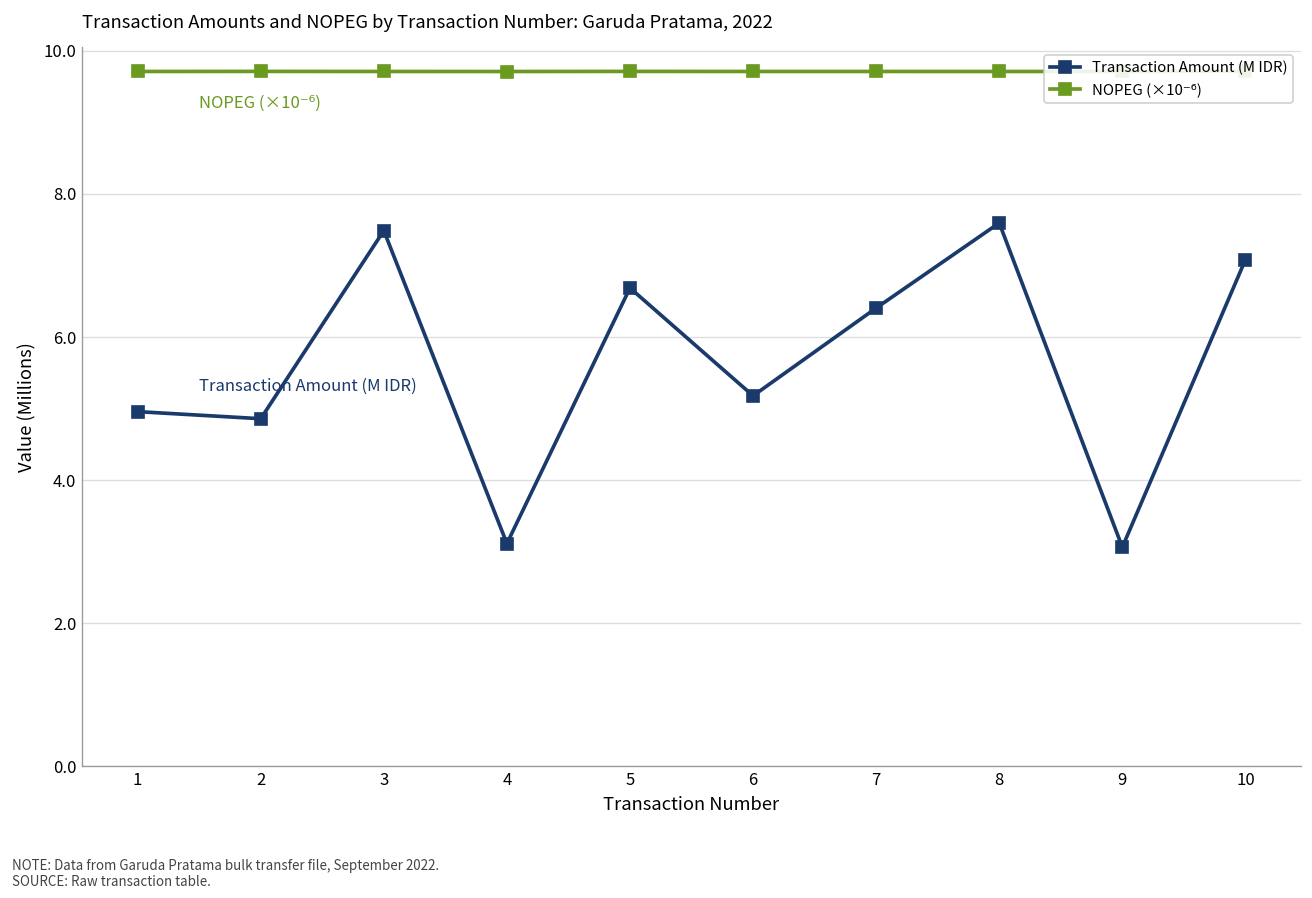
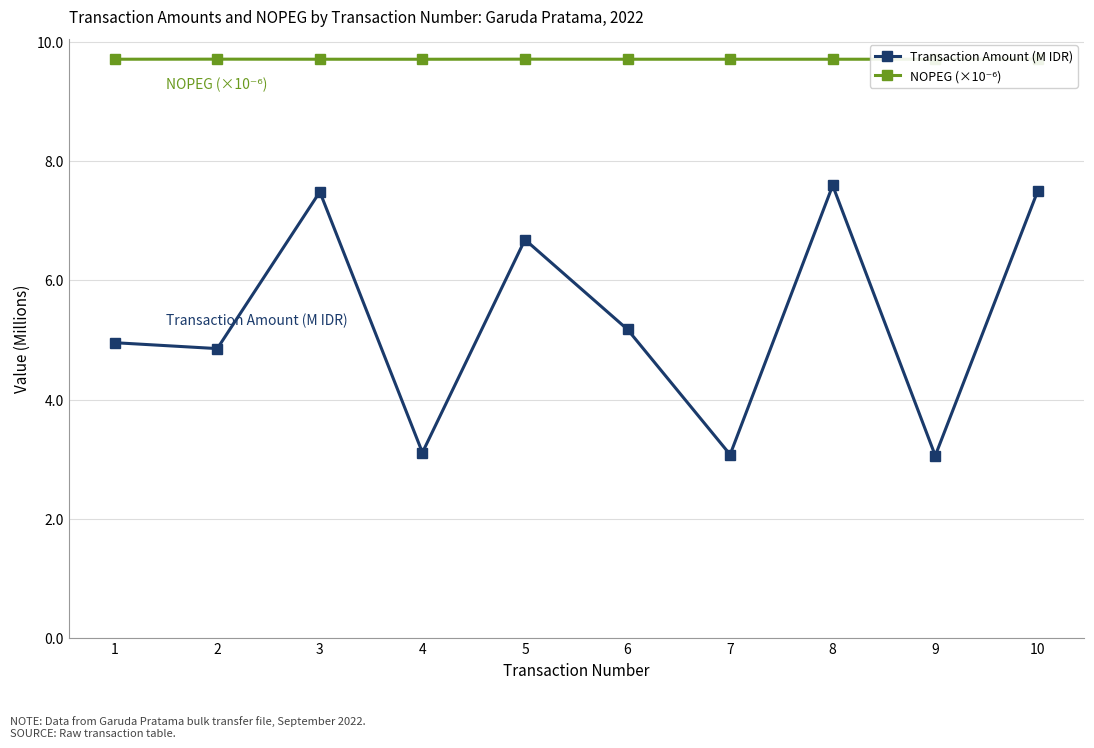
Transaction Amount (M IDR), 7: 6.4 -> 3.1
Transaction Amount (M IDR), 10: 7.1 -> 7.5
